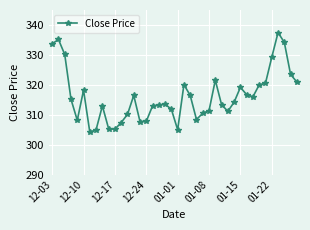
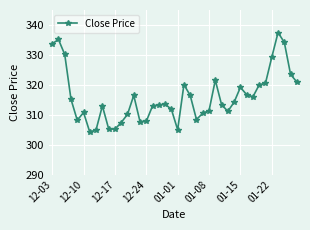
12-10: 318 -> 311
